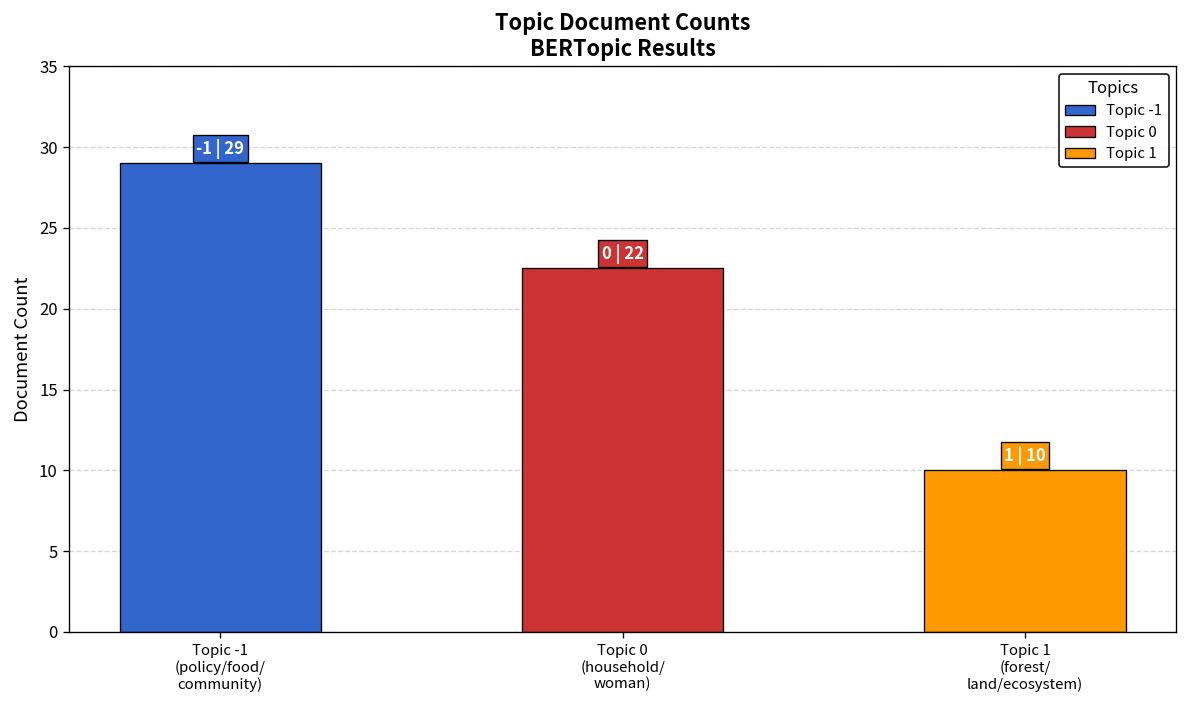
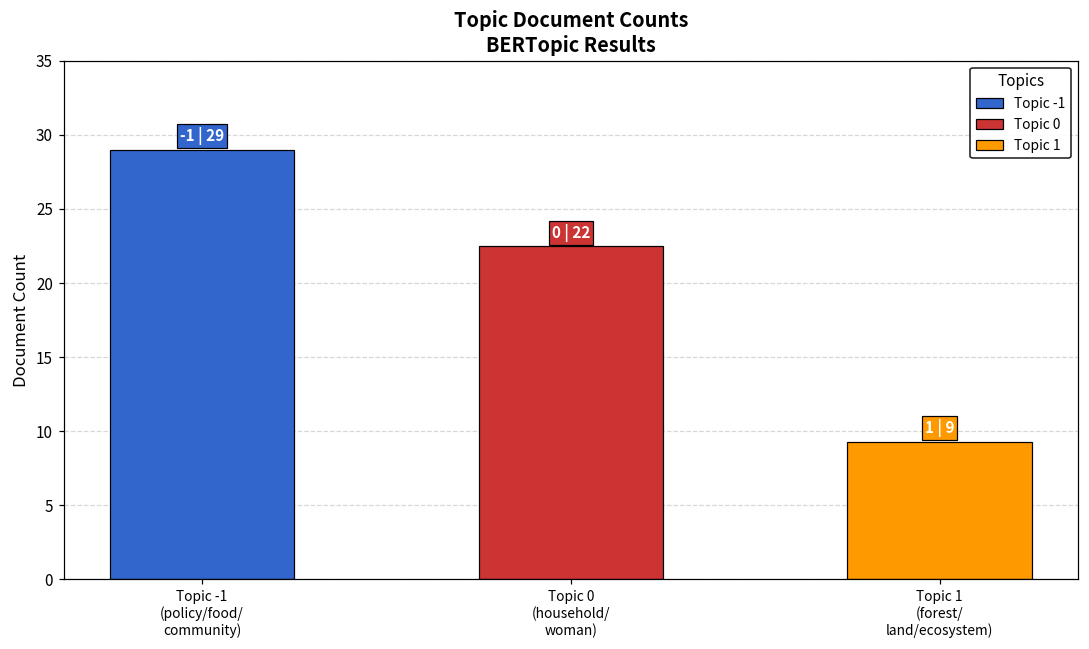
Topic 1 (forest/ land/ecosystem): 10 -> 9
